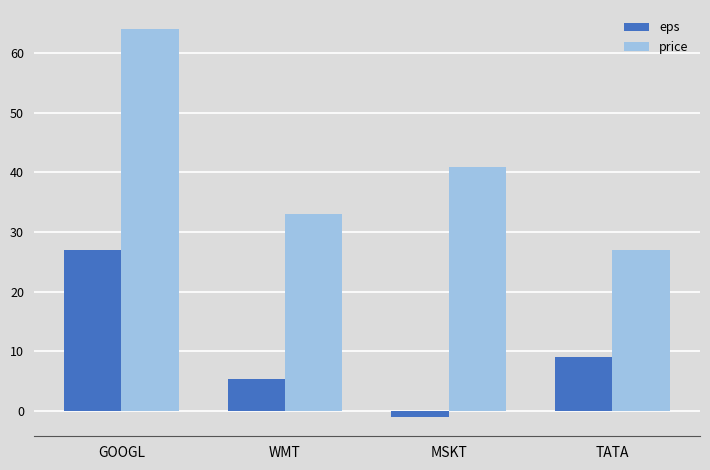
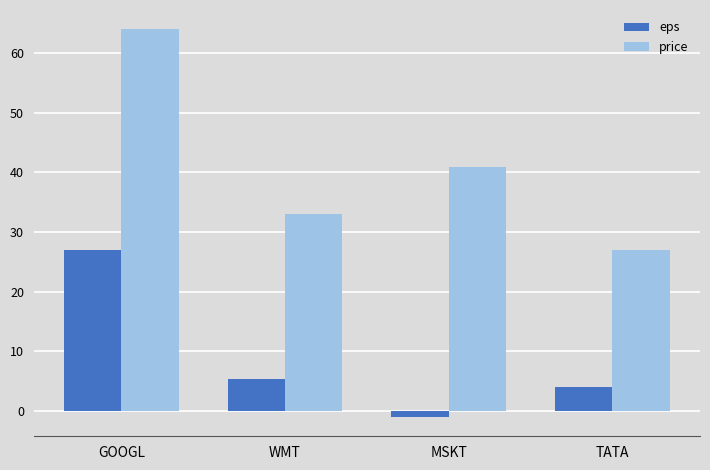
eps, TATA: 9 -> 4
